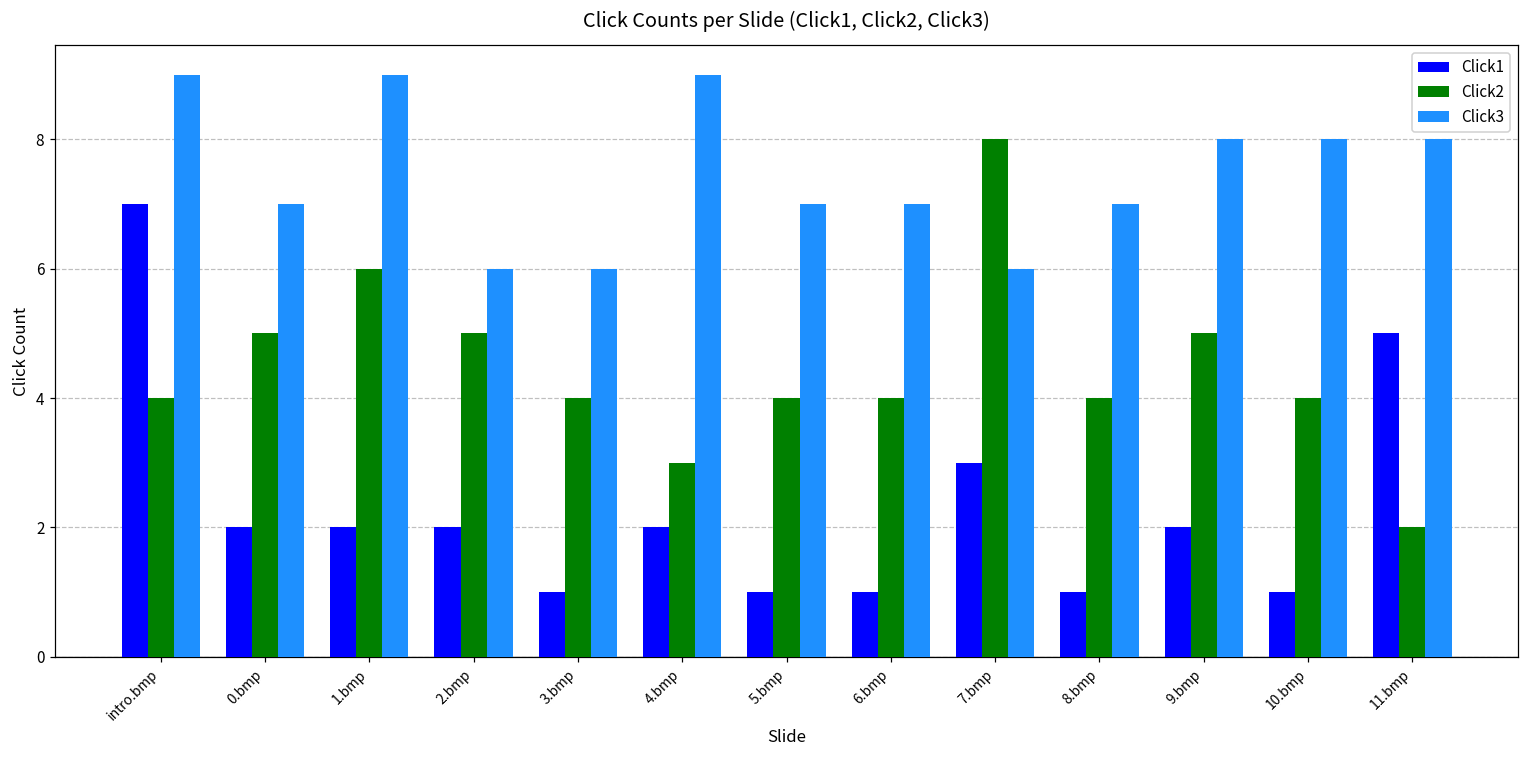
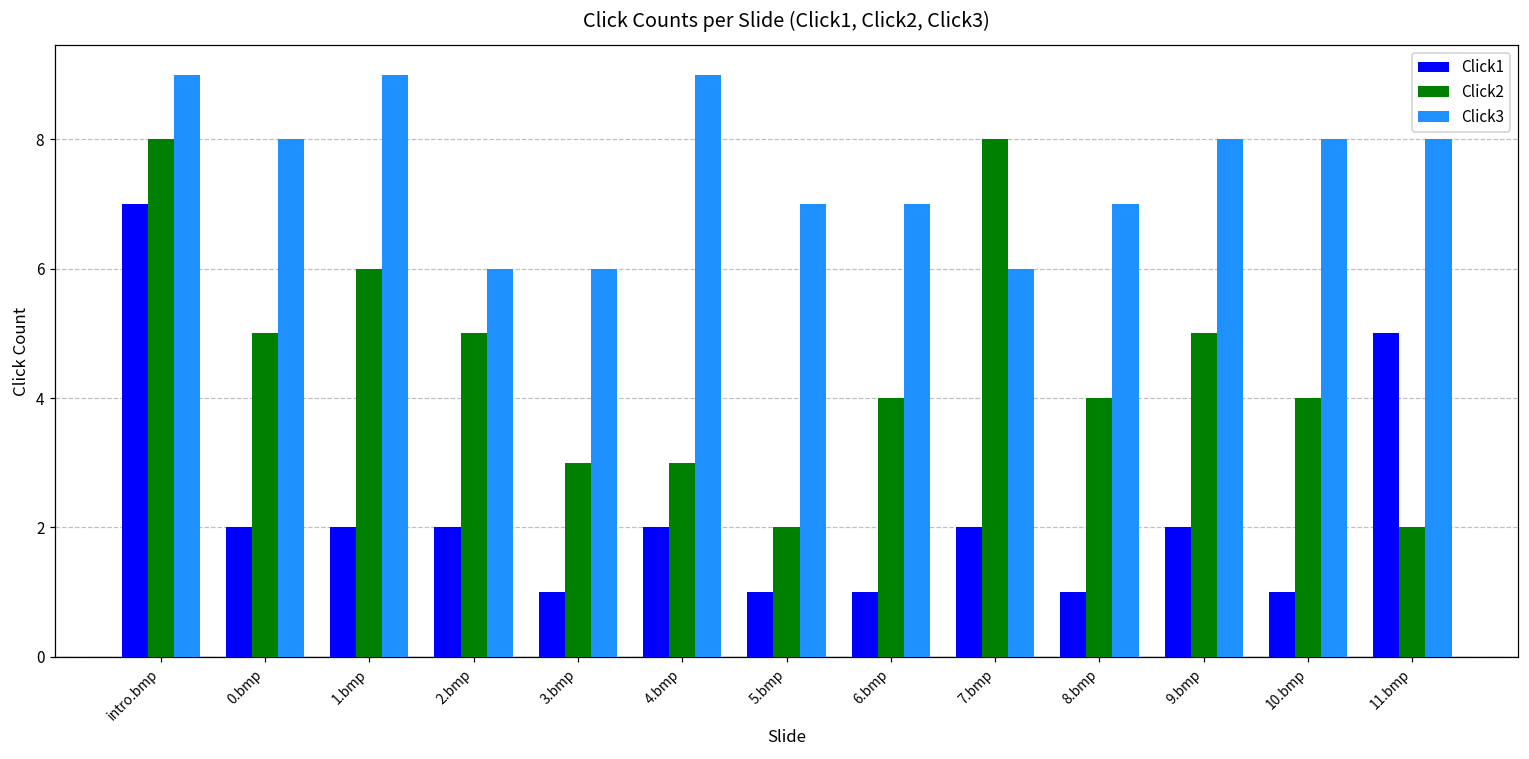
Click2, intro.bmp: 4 -> 8
Click3, 0.bmp: 7 -> 8
Click2, 3.bmp: 4 -> 3
Click2, 5.bmp: 4 -> 2
Click1, 7.bmp: 3 -> 2
